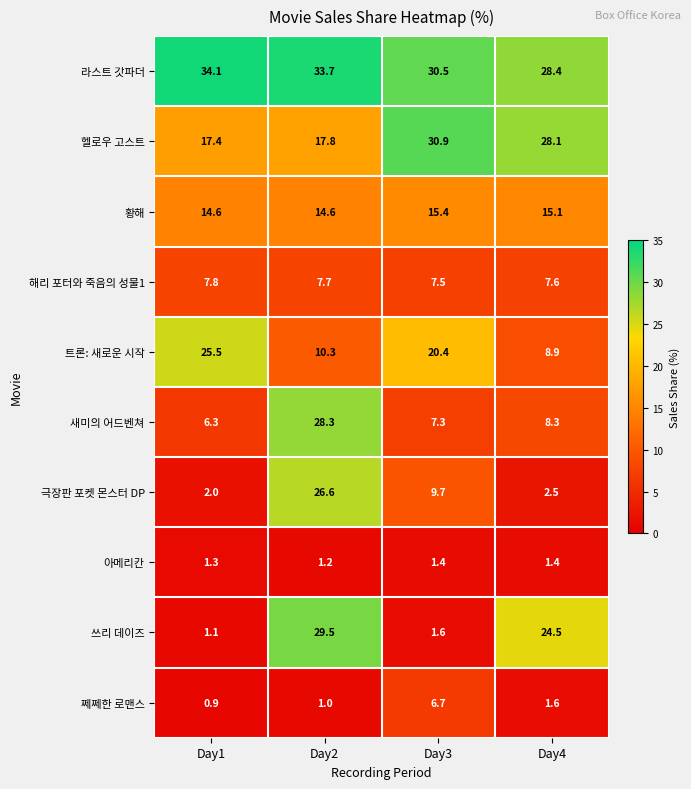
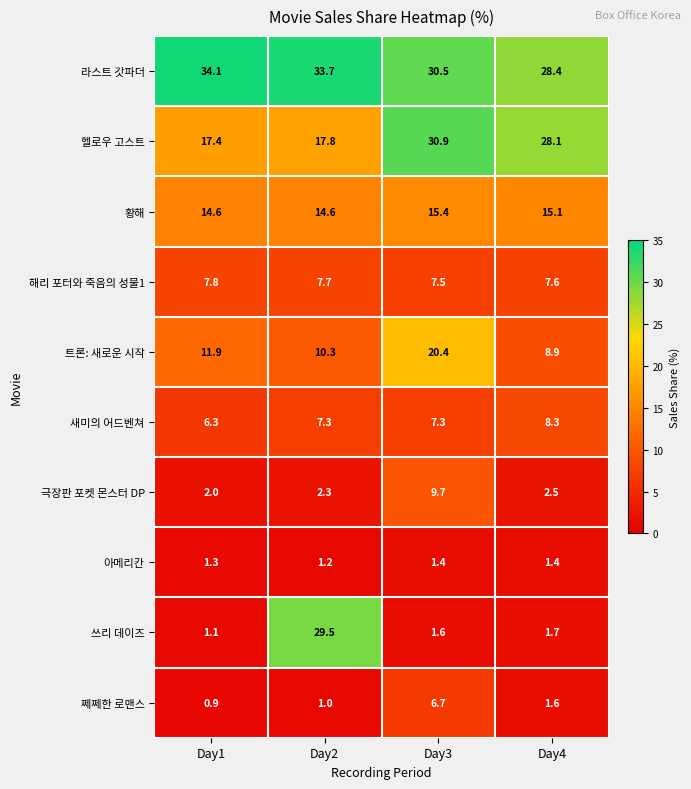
트론: 새로운 시작, Day1: 25.5 -> 11.9
새미의 어드벤쳐, Day2: 28.3 -> 7.3
극장판 포켓 몬스터 DP, Day2: 26.6 -> 2.3
쓰리 데이즈, Day4: 24.5 -> 1.7
